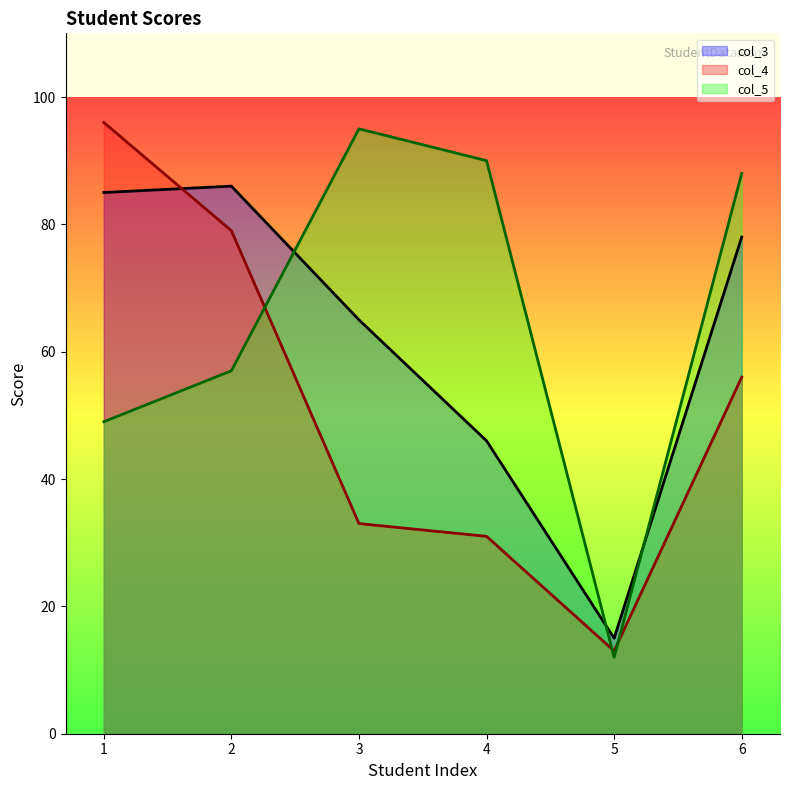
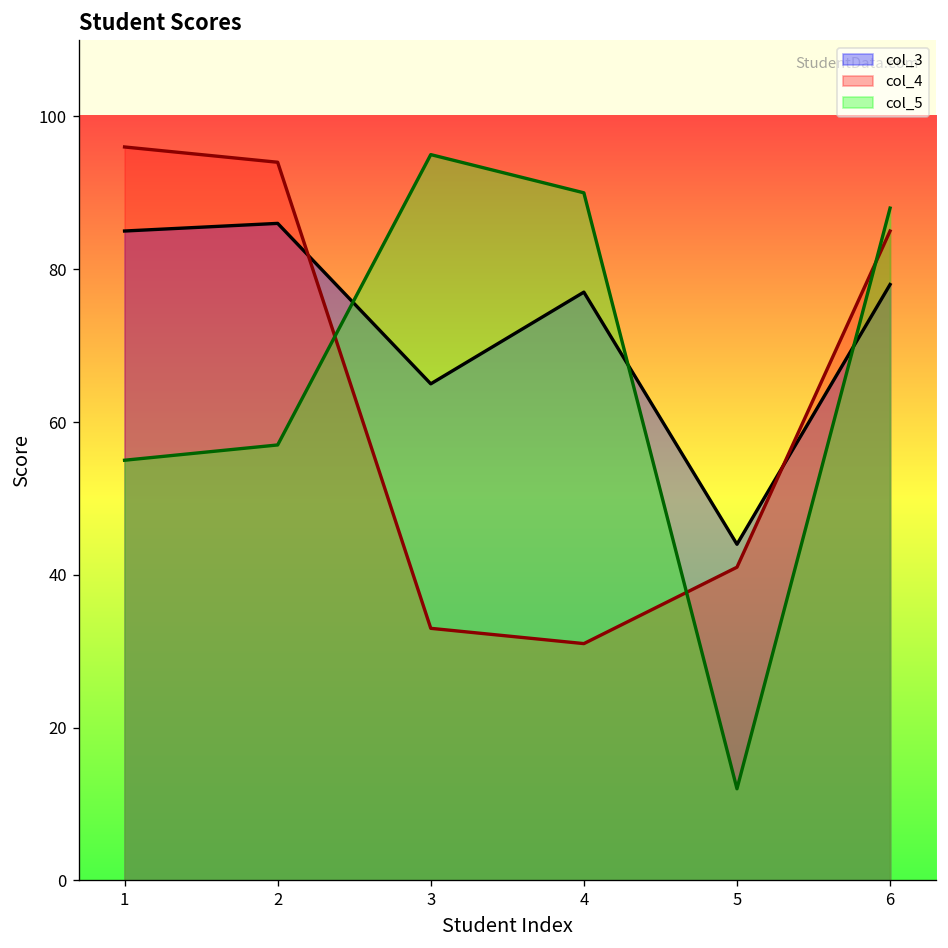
col_5, 1: 49 -> 55
col_4, 2: 79 -> 94
col_3, 4: 46 -> 77
col_3, 5: 15 -> 44
col_4, 5: 13 -> 41
col_4, 6: 56 -> 85
